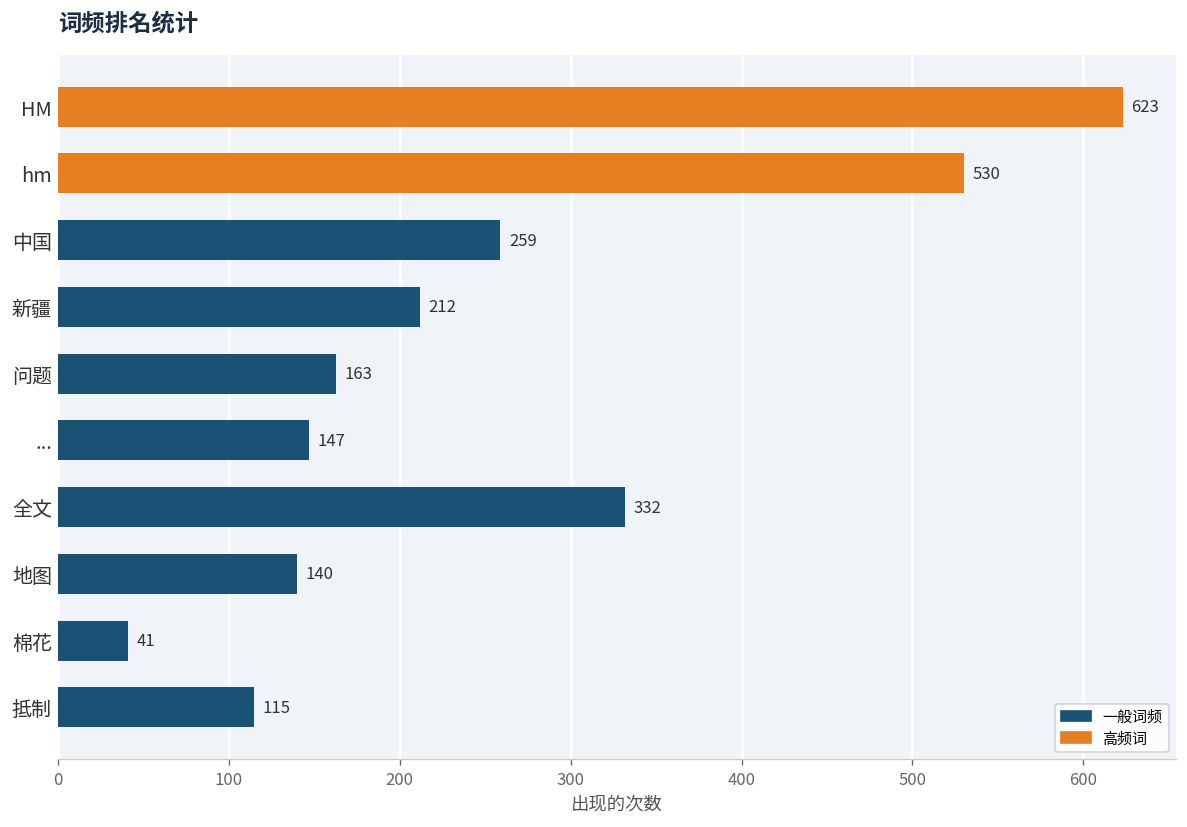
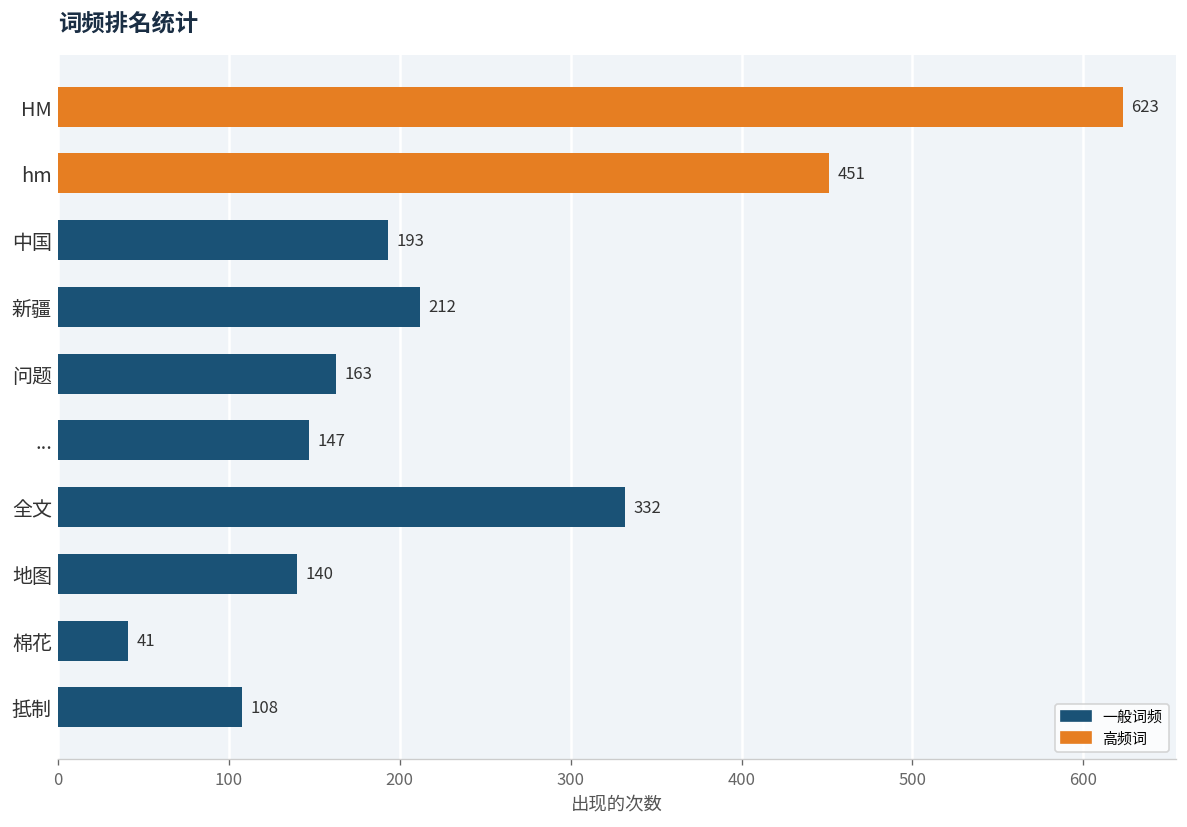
hm: 530 -> 451
中国: 259 -> 193
抵制: 115 -> 108
